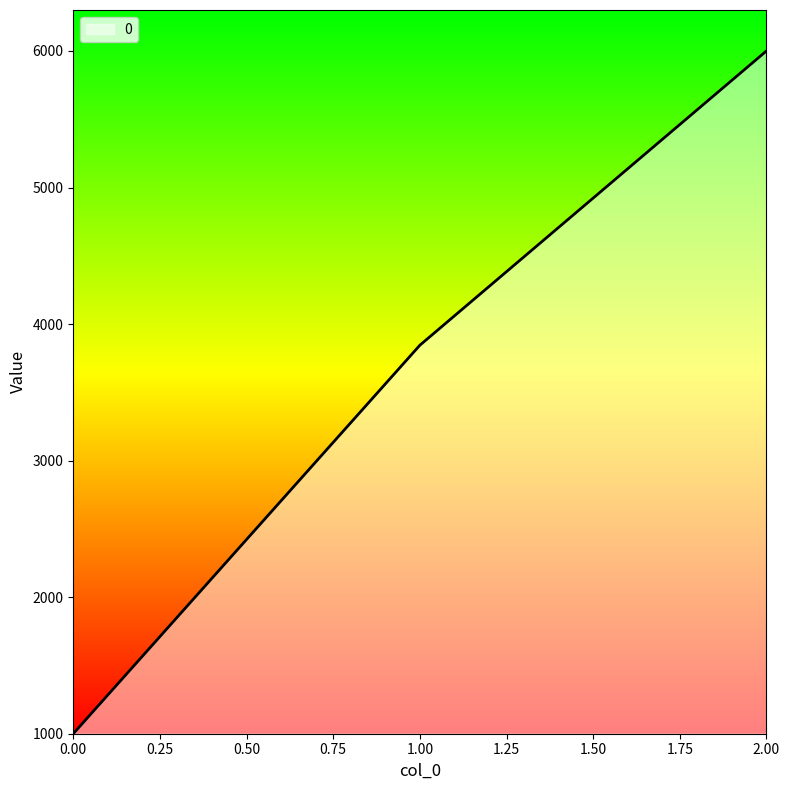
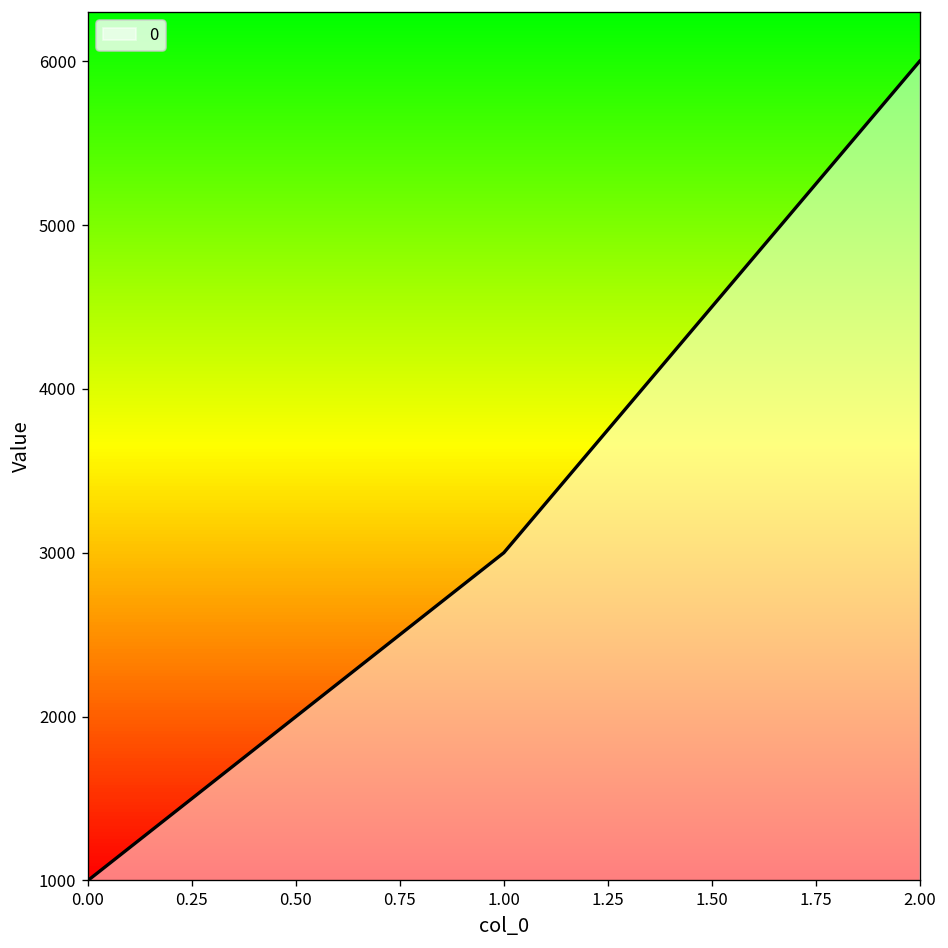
1.00: 3850 -> 3000
